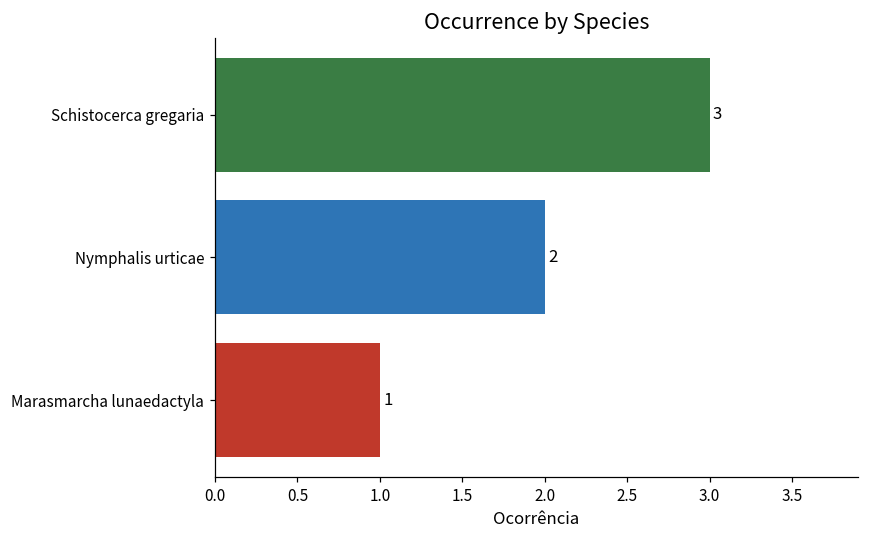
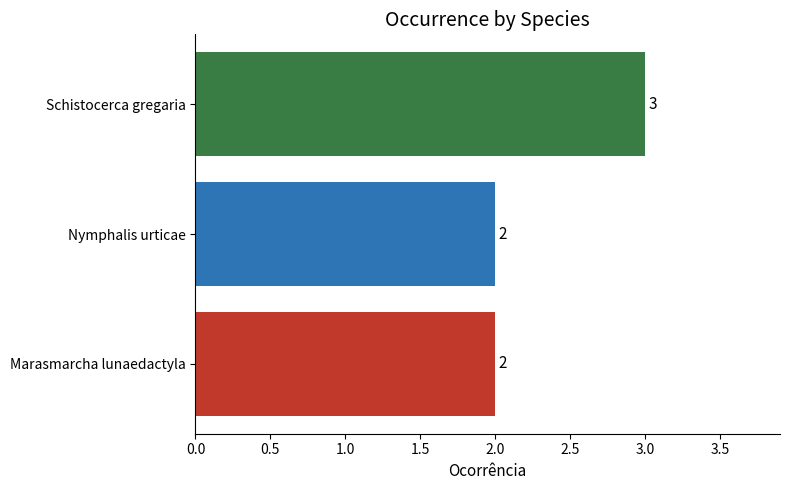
Marasmarcha lunaedactyla: 1 -> 2
